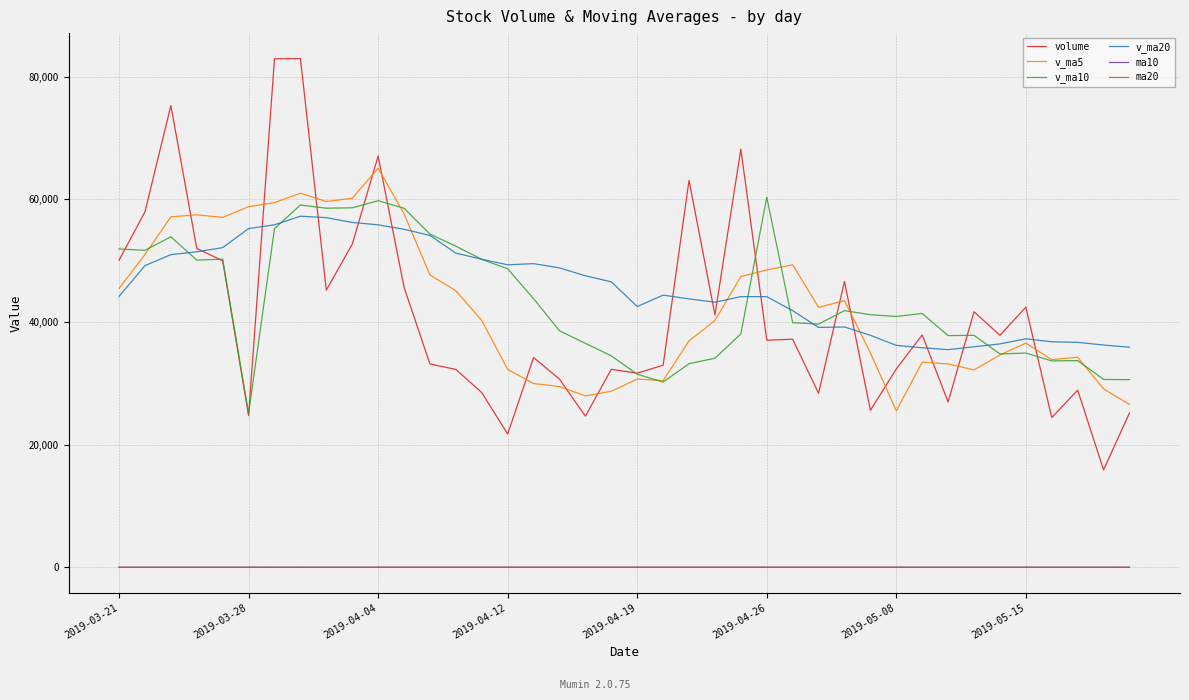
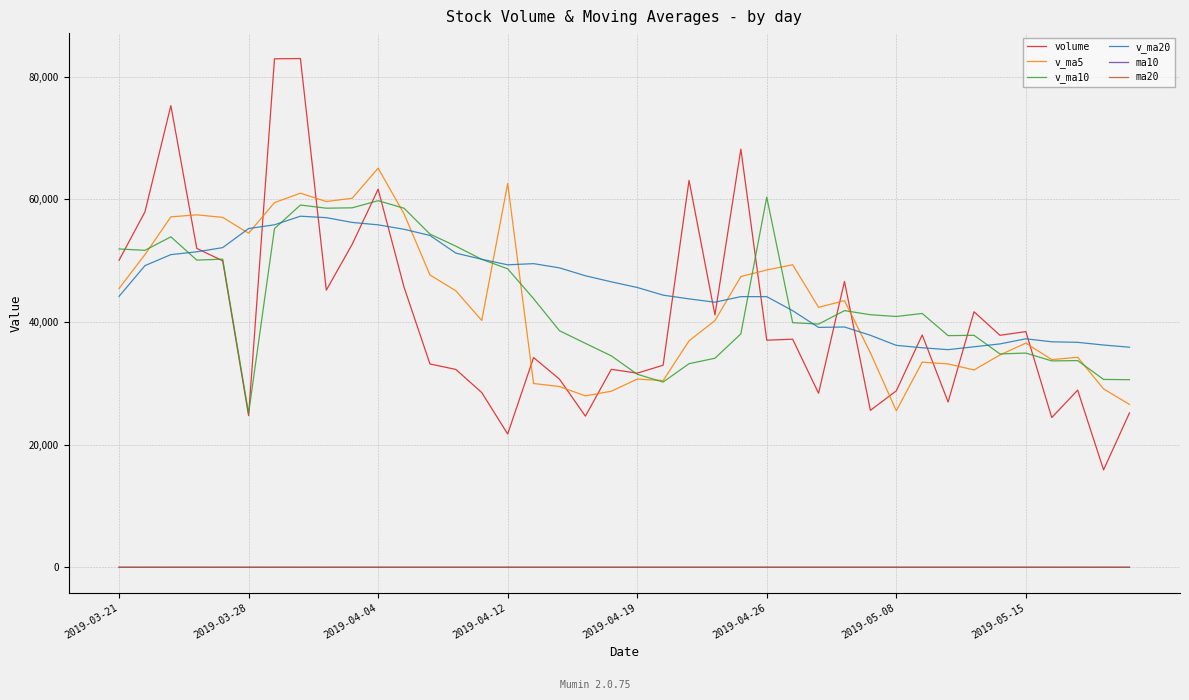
v_ma5, 2019-03-28: 59,000 -> 54,000
volume, 2019-04-04: 67,000 -> 62,000
v_ma5, 2019-04-12: 32,000 -> 63,000
v_ma20, 2019-04-19: 43,000 -> 46,000
volume, 2019-05-08: 32,000 -> 29,000
volume, 2019-05-15: 42,000 -> 38,000
